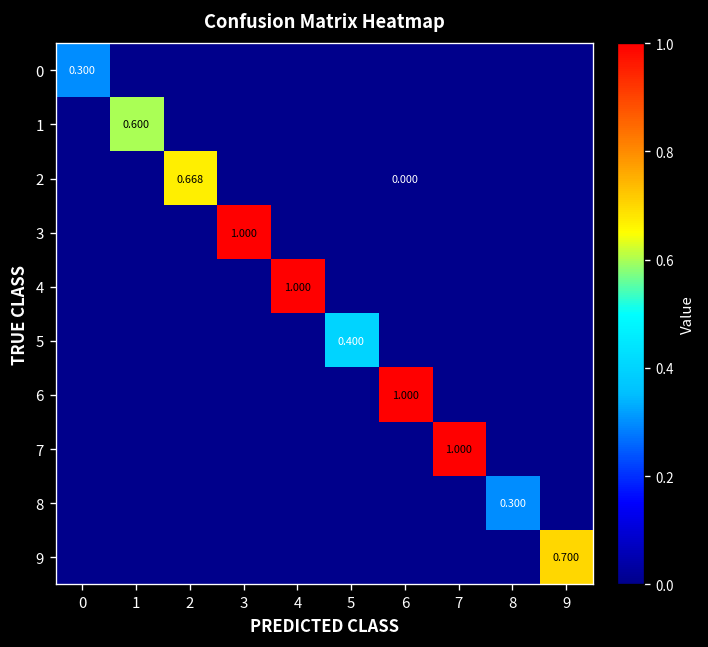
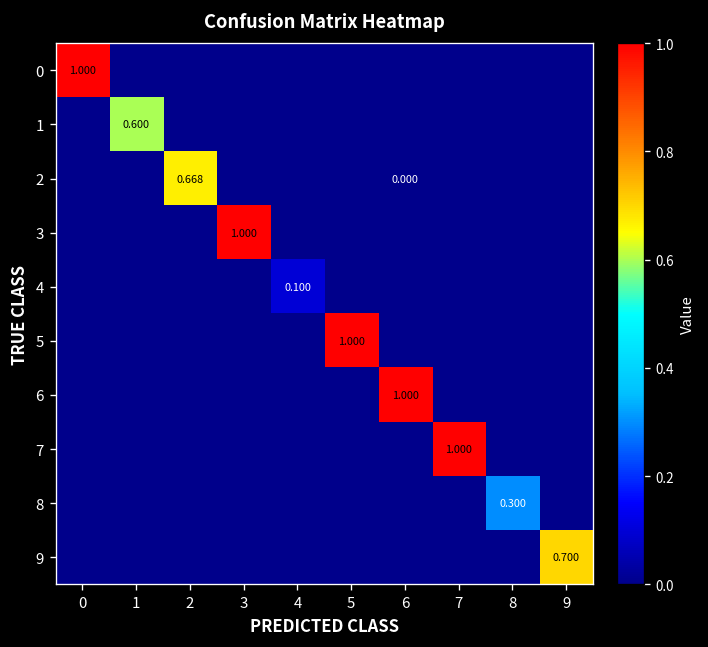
0, 0: 0.300 -> 1.000
4, 4: 1.000 -> 0.100
5, 5: 0.400 -> 1.000
